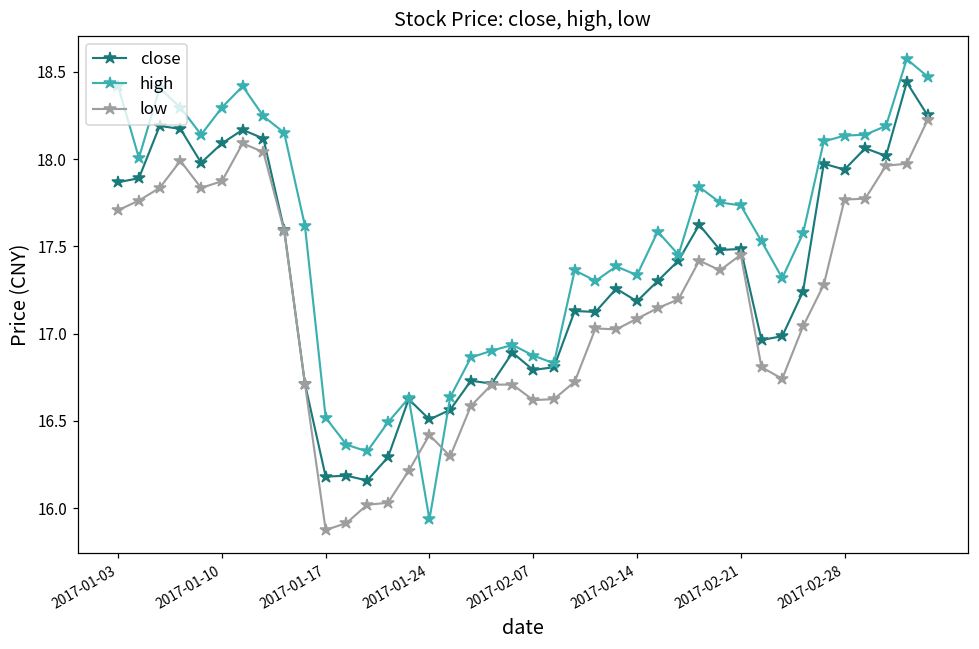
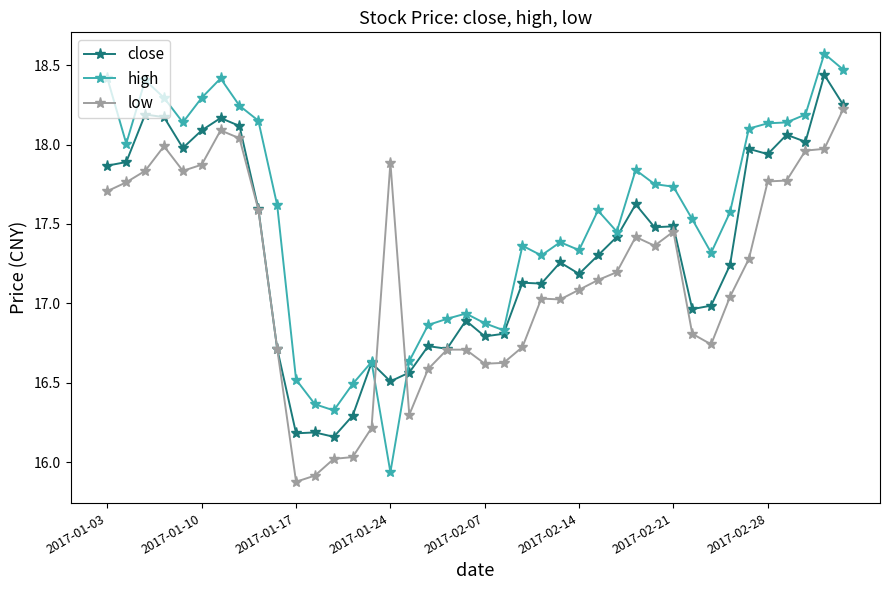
low, 2017-01-24: 16.42 -> 17.89
